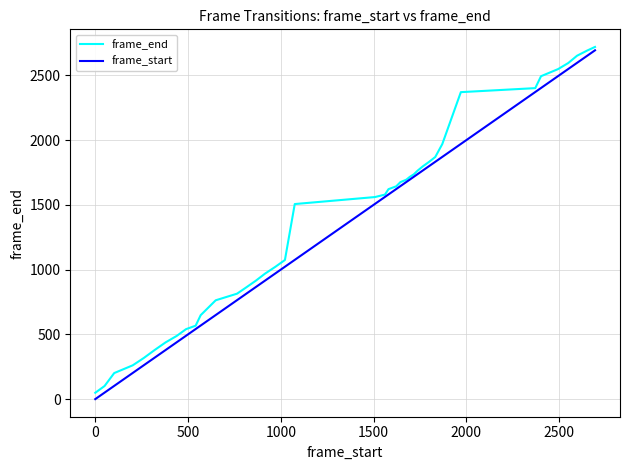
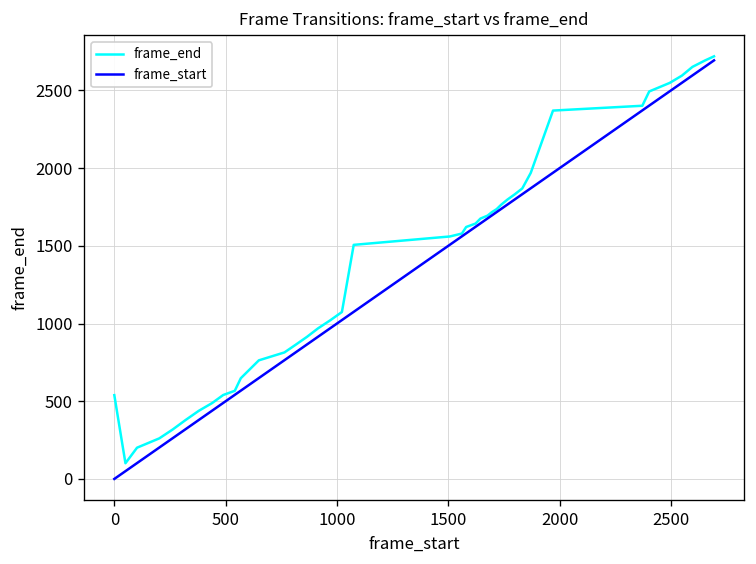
frame_end, 0: 50 -> 540
